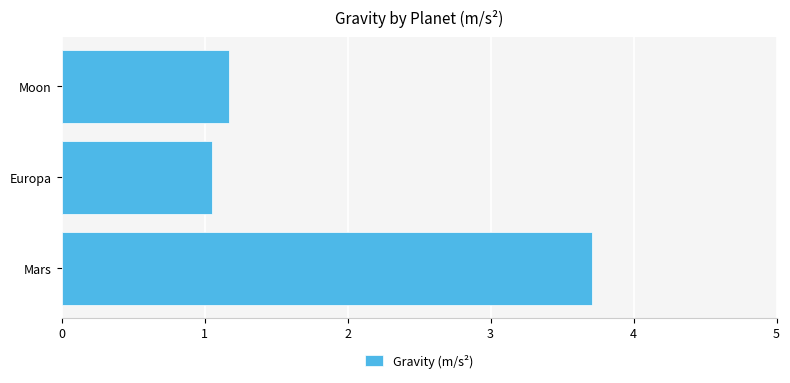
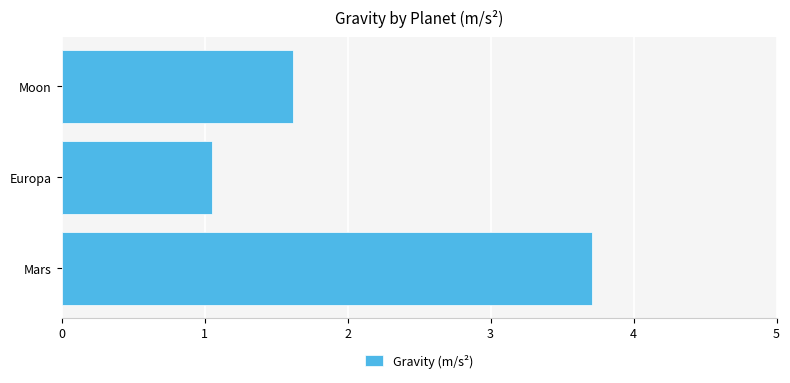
Moon: 1.17 -> 1.62
